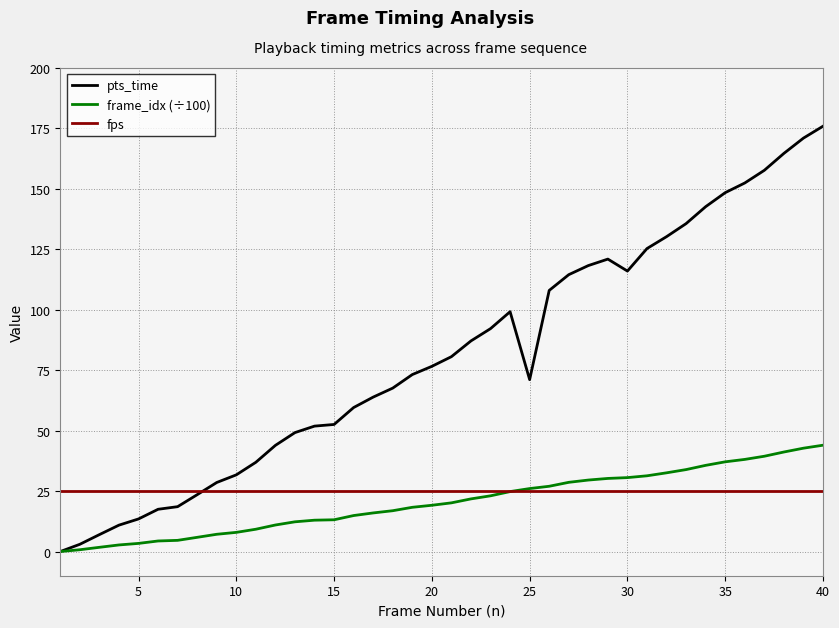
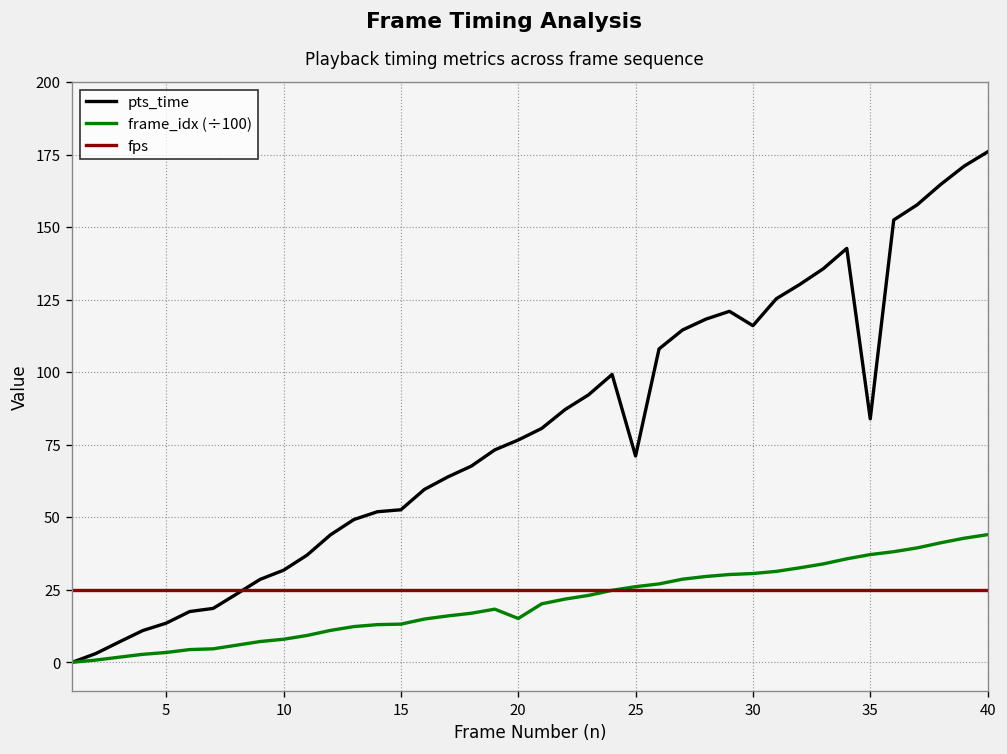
frame_idx (÷100), 20: 19 -> 15
pts_time, 35: 148 -> 84
